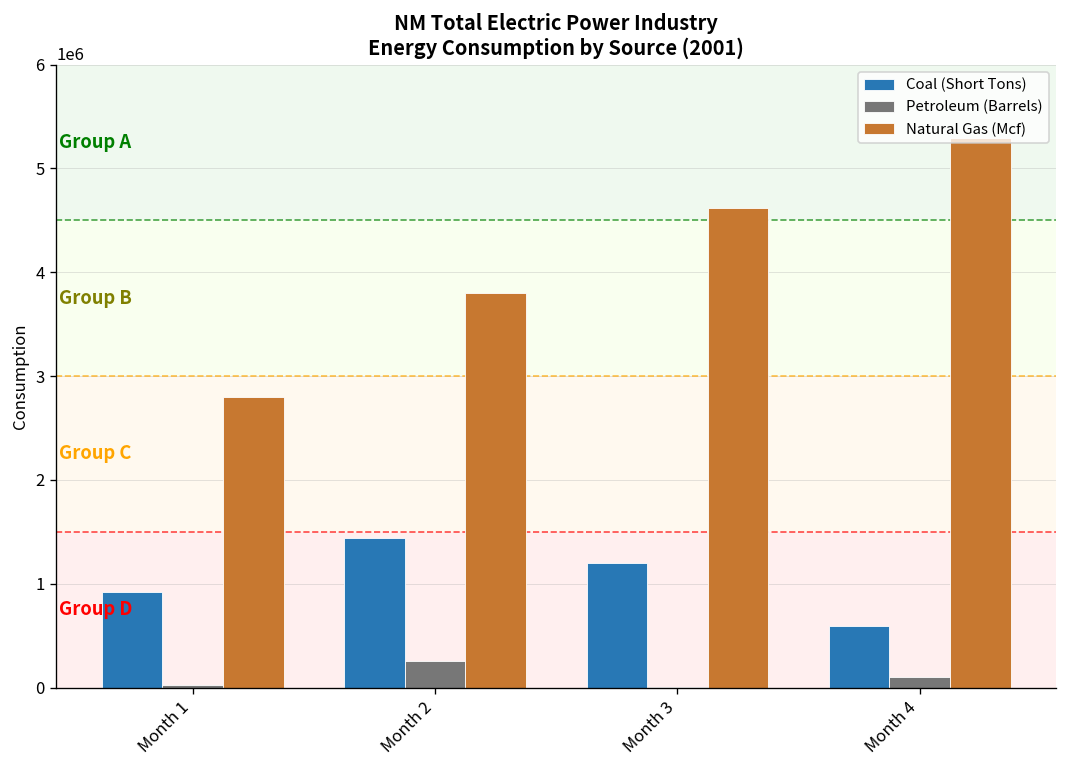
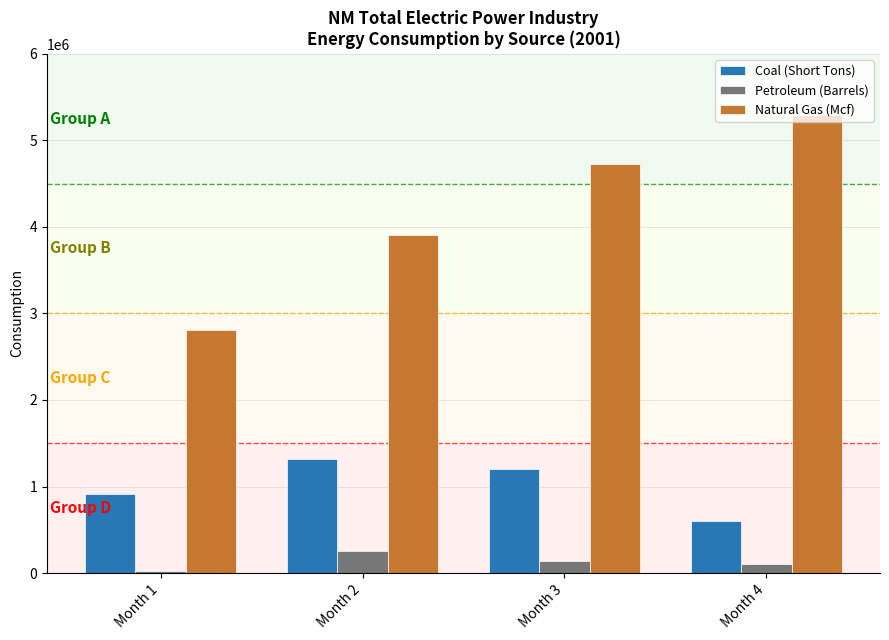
Coal (Short Tons), Month 2: 1400000 -> 1300000
Natural Gas (Mcf), Month 2: 3800000 -> 3900000
Petroleum (Barrels), Month 3: 0 -> 100000
Natural Gas (Mcf), Month 3: 4600000 -> 4700000
